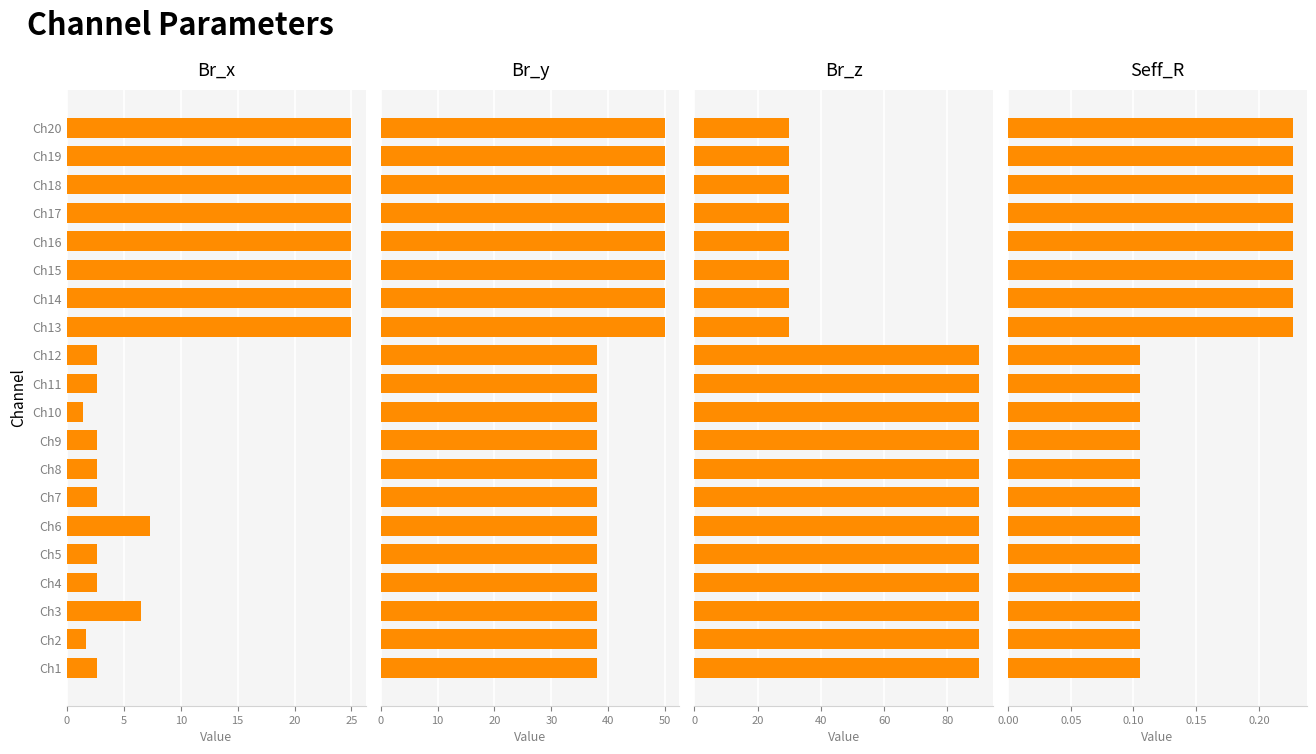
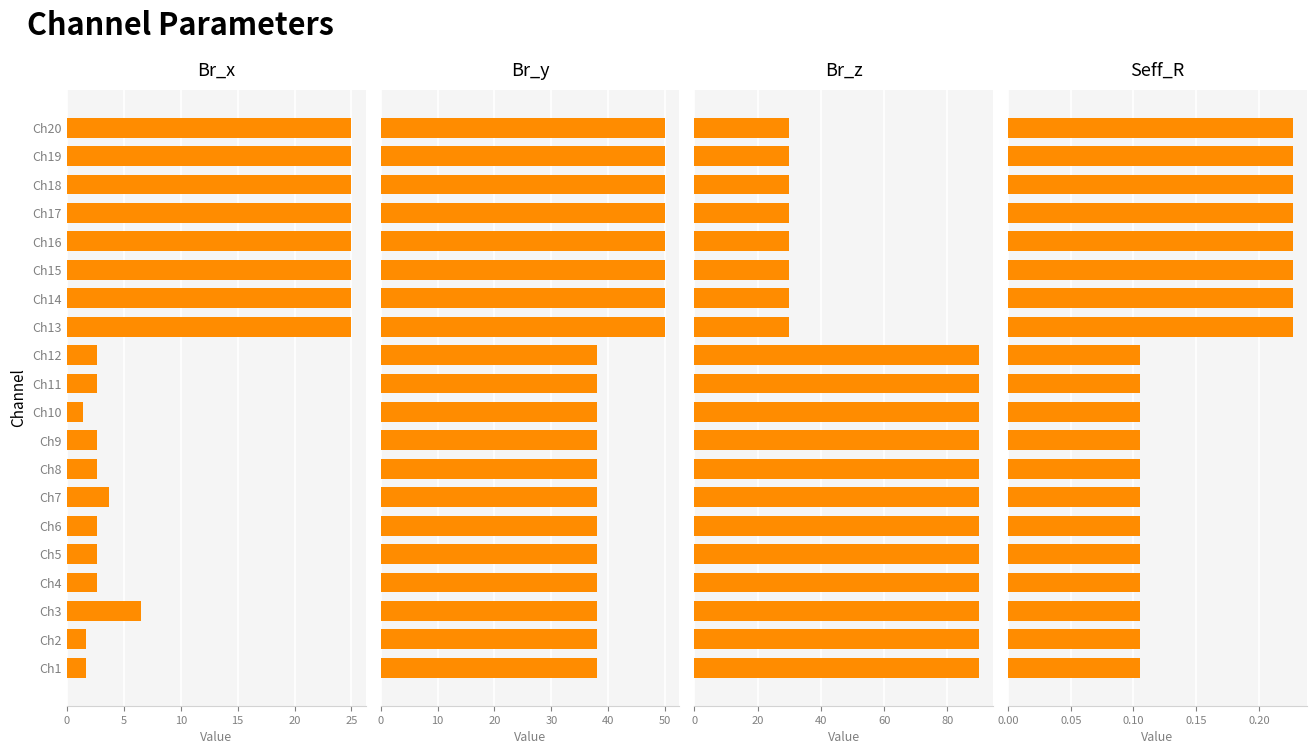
Br_x, Ch7: 2.6 -> 3.7
Br_x, Ch6: 7.3 -> 2.6
Br_x, Ch1: 2.6 -> 1.7
